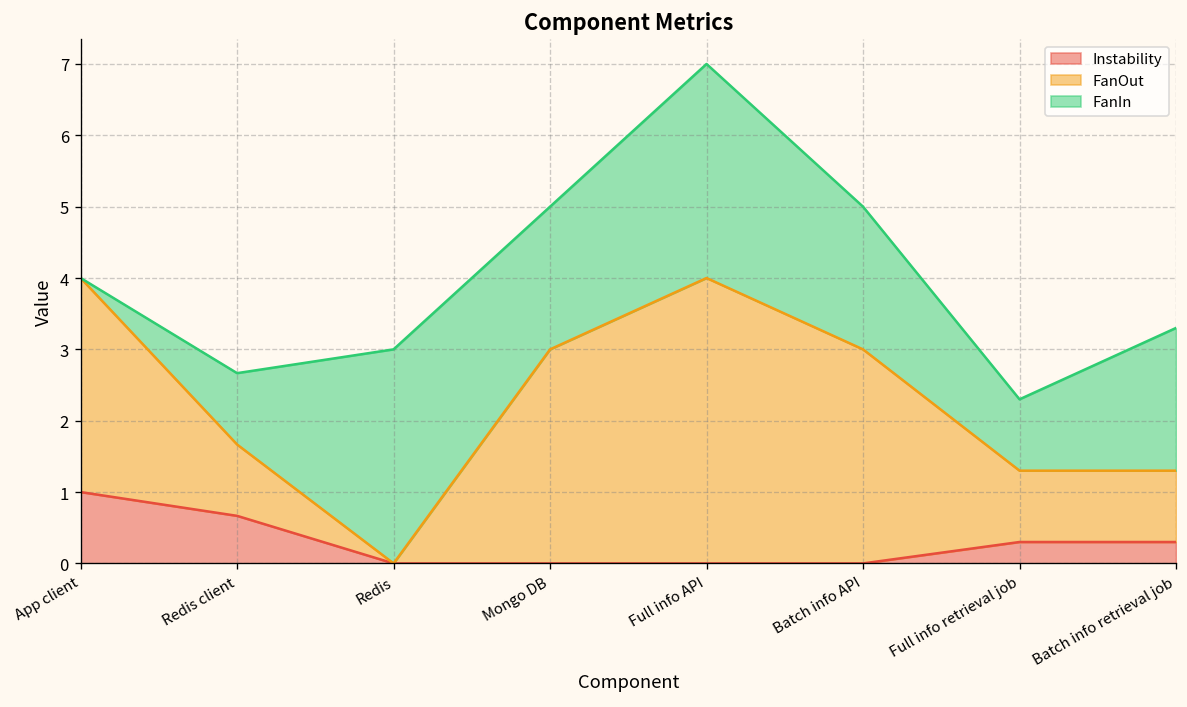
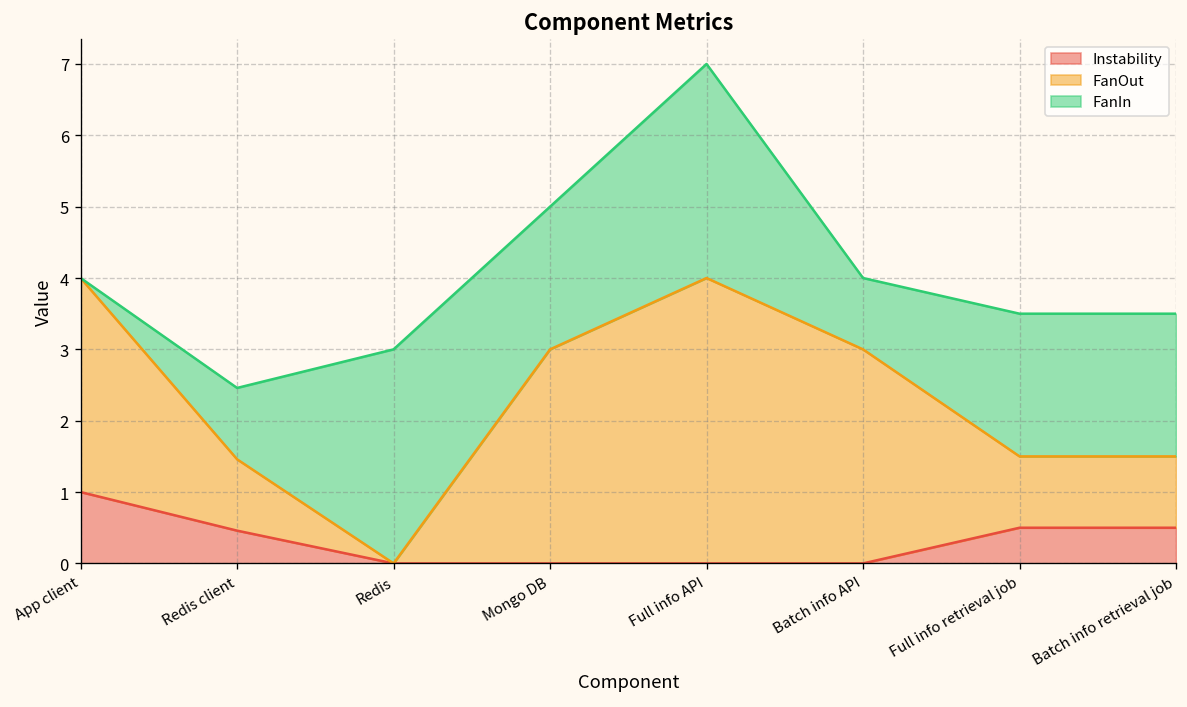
Instability, Redis client: 0.7 -> 0.5
FanIn, Batch info API: 2 -> 1
Instability, Full info retrieval job: 0.3 -> 0.5
FanIn, Full info retrieval job: 1 -> 2
Instability, Batch info retrieval job: 0.3 -> 0.5
